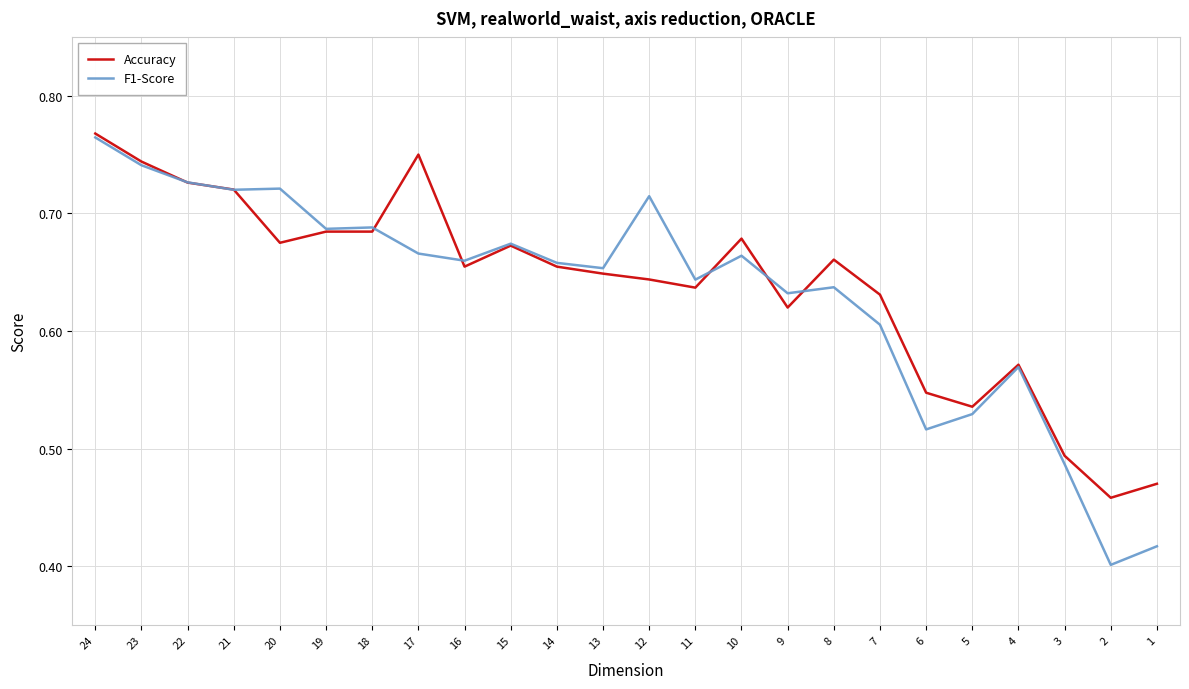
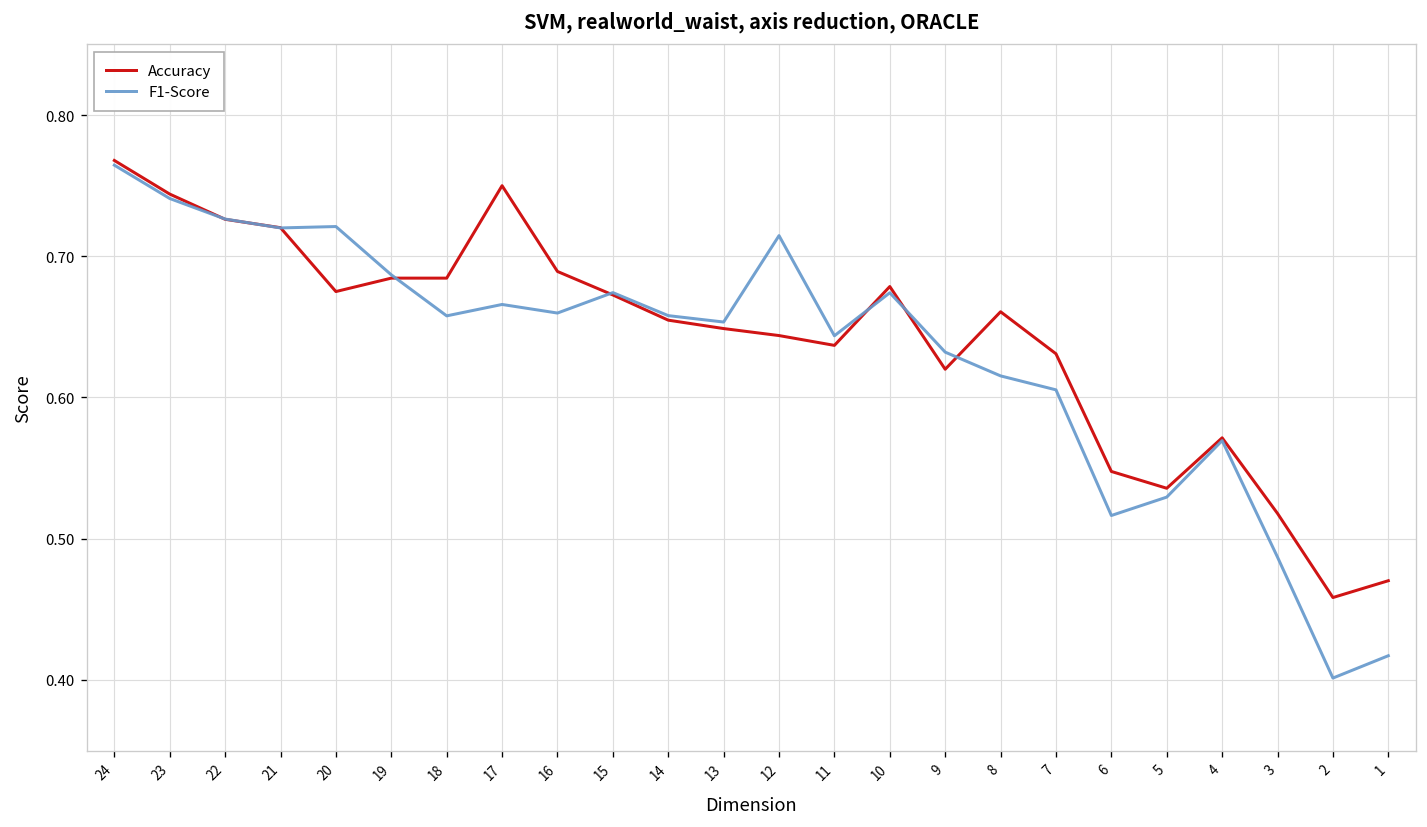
F1-Score, 18: 0.688 -> 0.658
Accuracy, 16: 0.655 -> 0.689
F1-Score, 10: 0.664 -> 0.674
F1-Score, 8: 0.637 -> 0.615
Accuracy, 3: 0.494 -> 0.518
